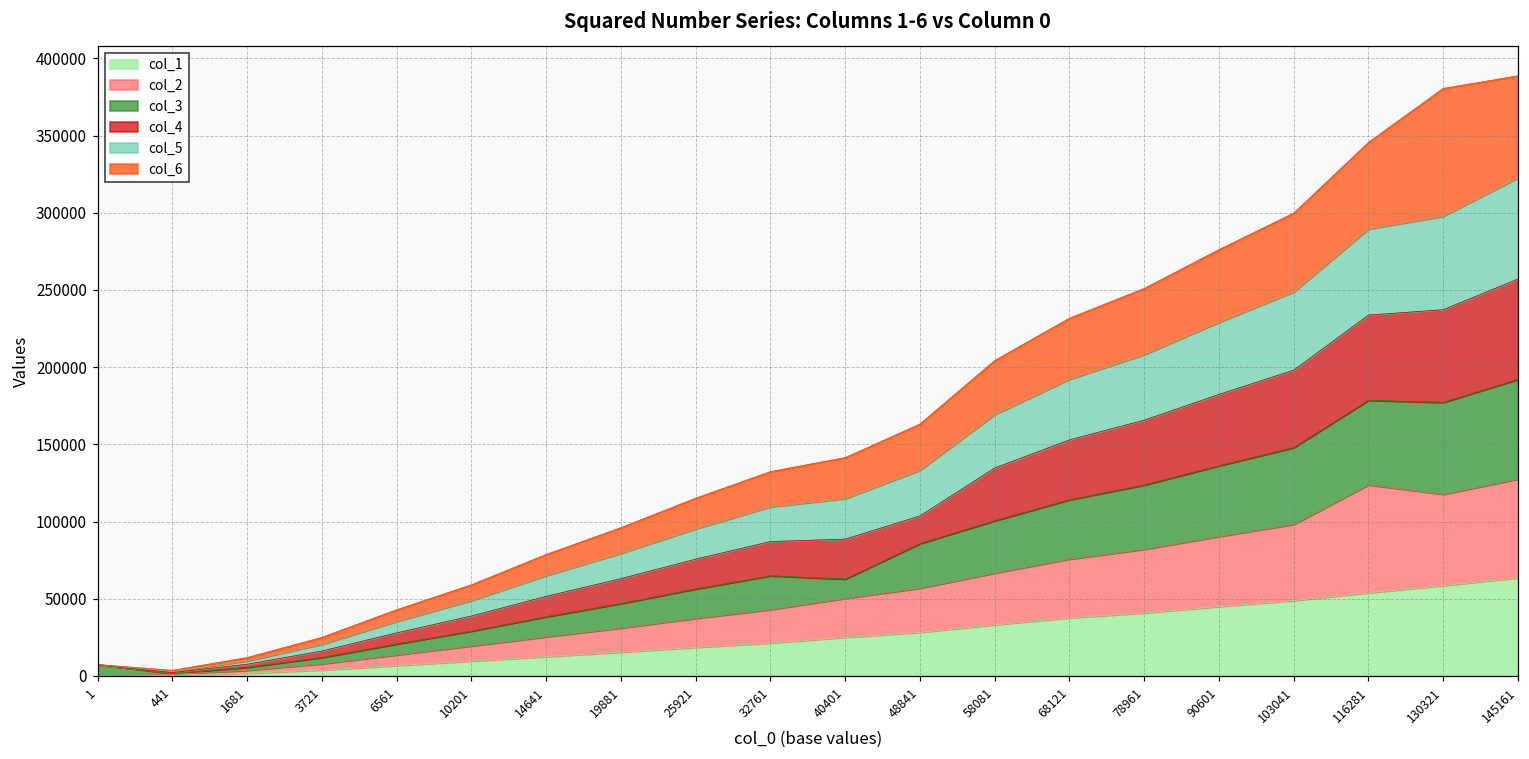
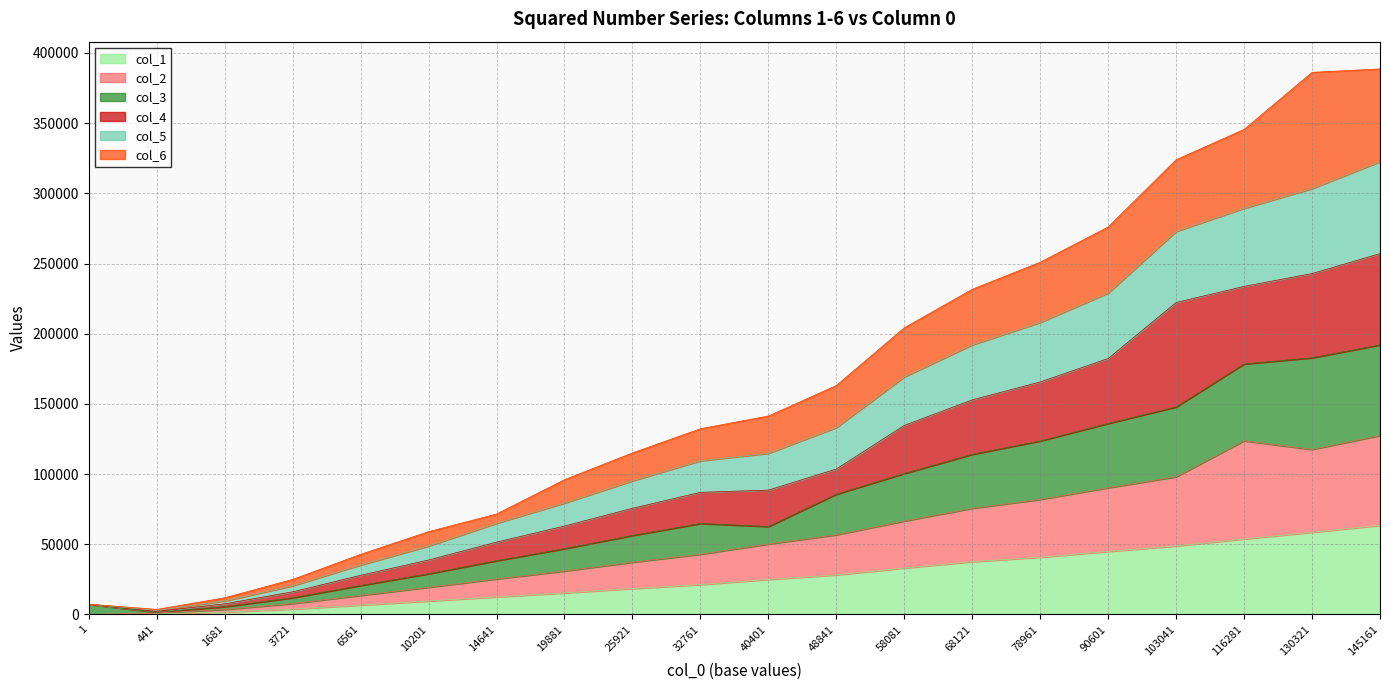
col_6, 14641: 14000 -> 7000
col_4, 103041: 50000 -> 74000
col_3, 130321: 60000 -> 65000
